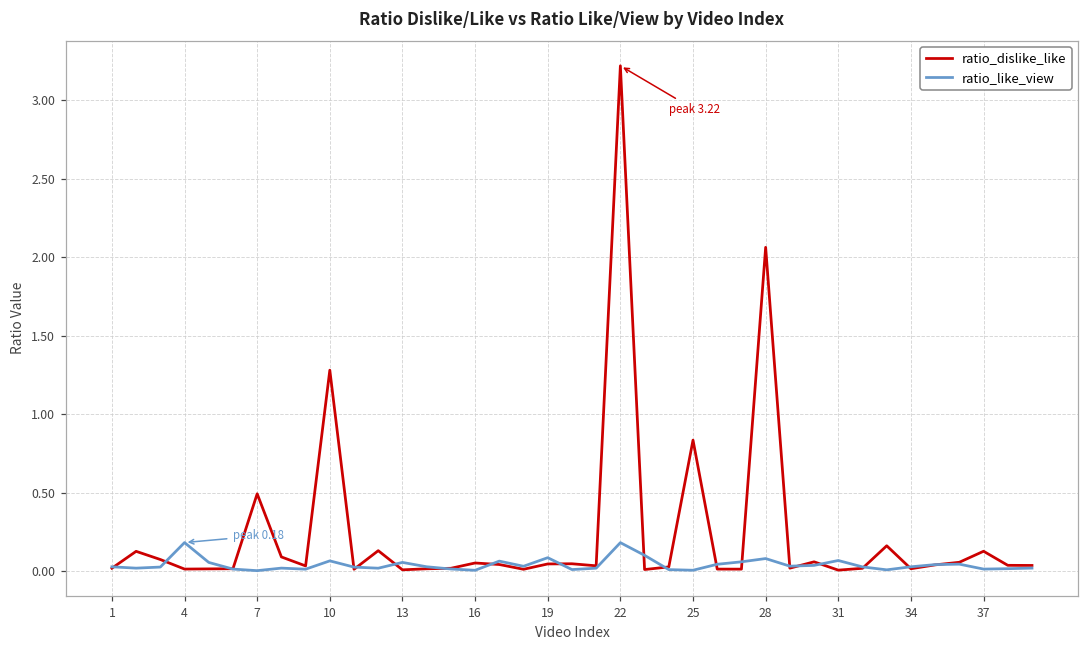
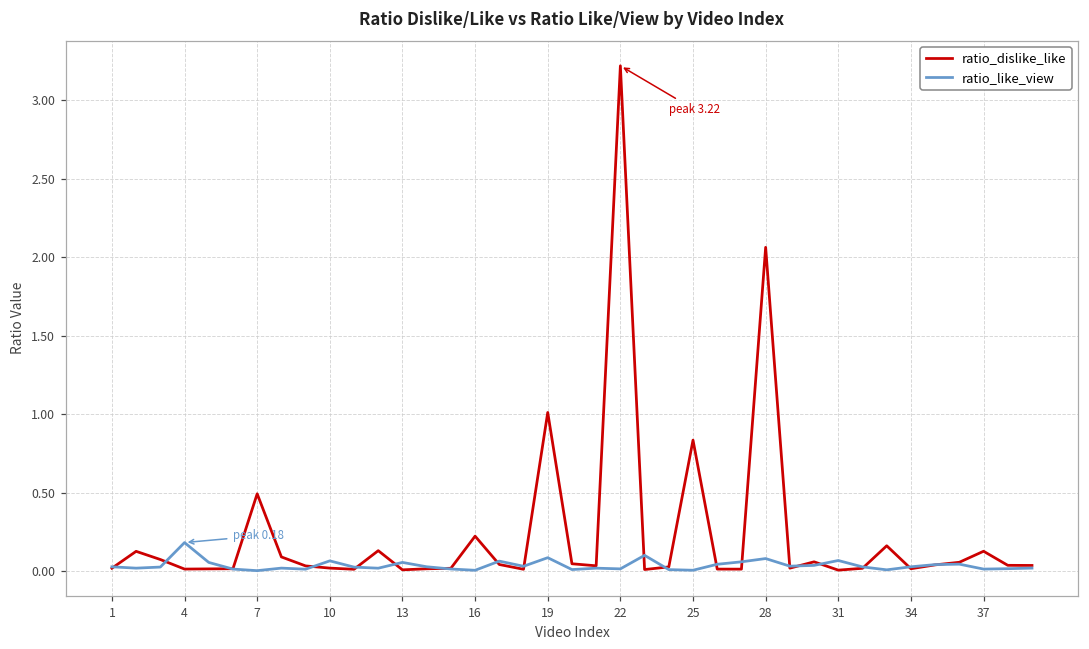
ratio_dislike_like, 10: 1.28 -> 0.02
ratio_dislike_like, 16: 0.05 -> 0.22
ratio_dislike_like, 19: 0.05 -> 1.01
ratio_like_view, 22: 0.18 -> 0.02
